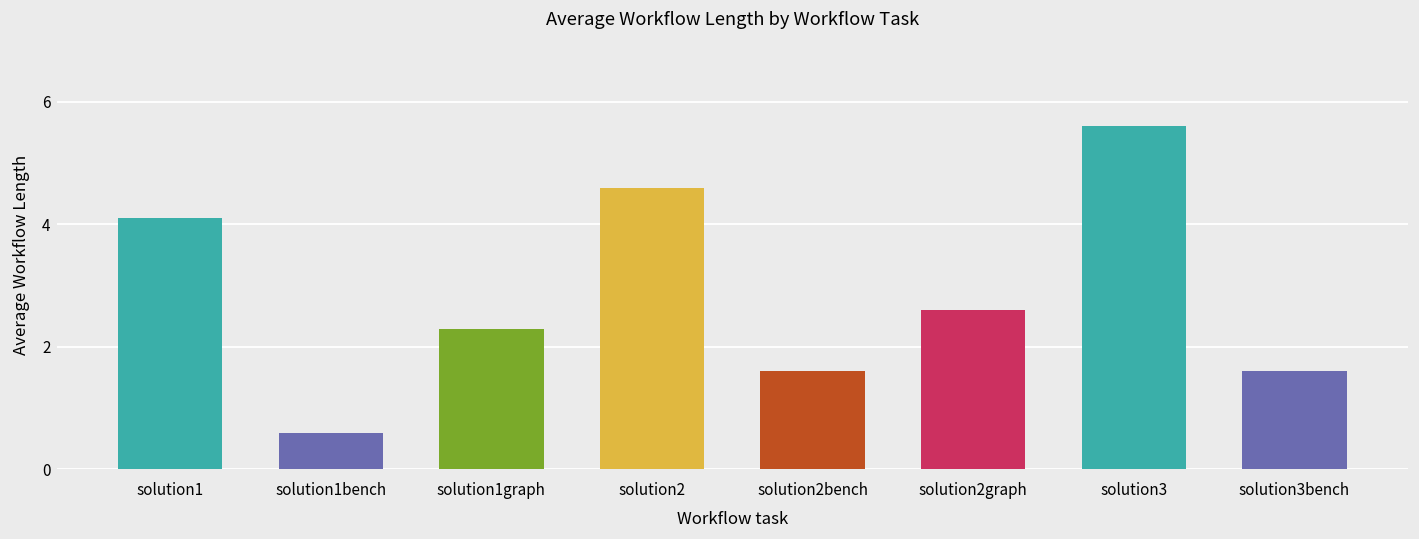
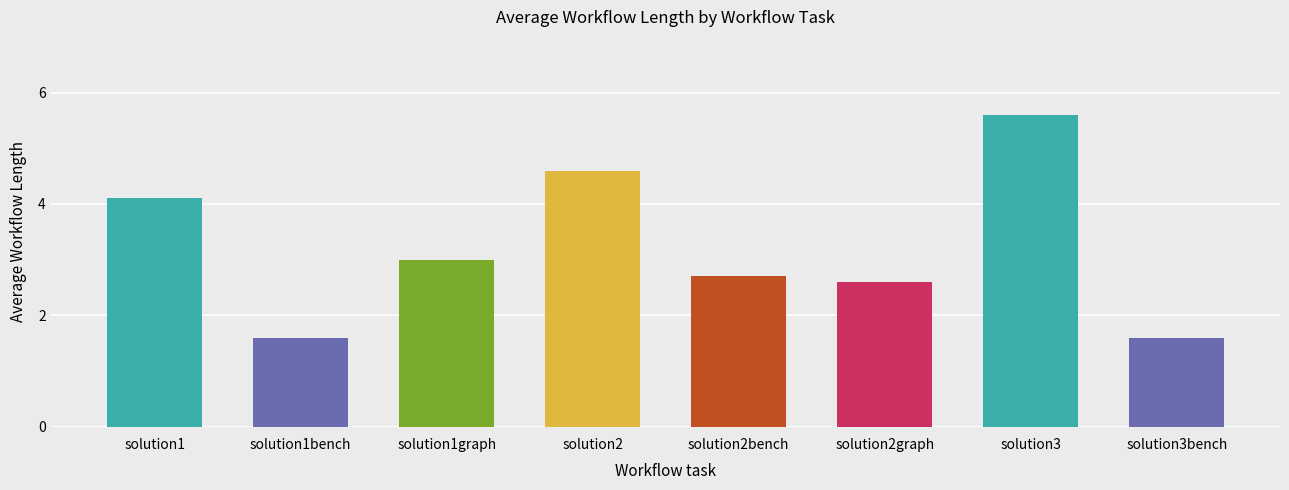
solution1bench: 0.6 -> 1.6
solution1graph: 2.3 -> 3.0
solution2bench: 1.6 -> 2.7
